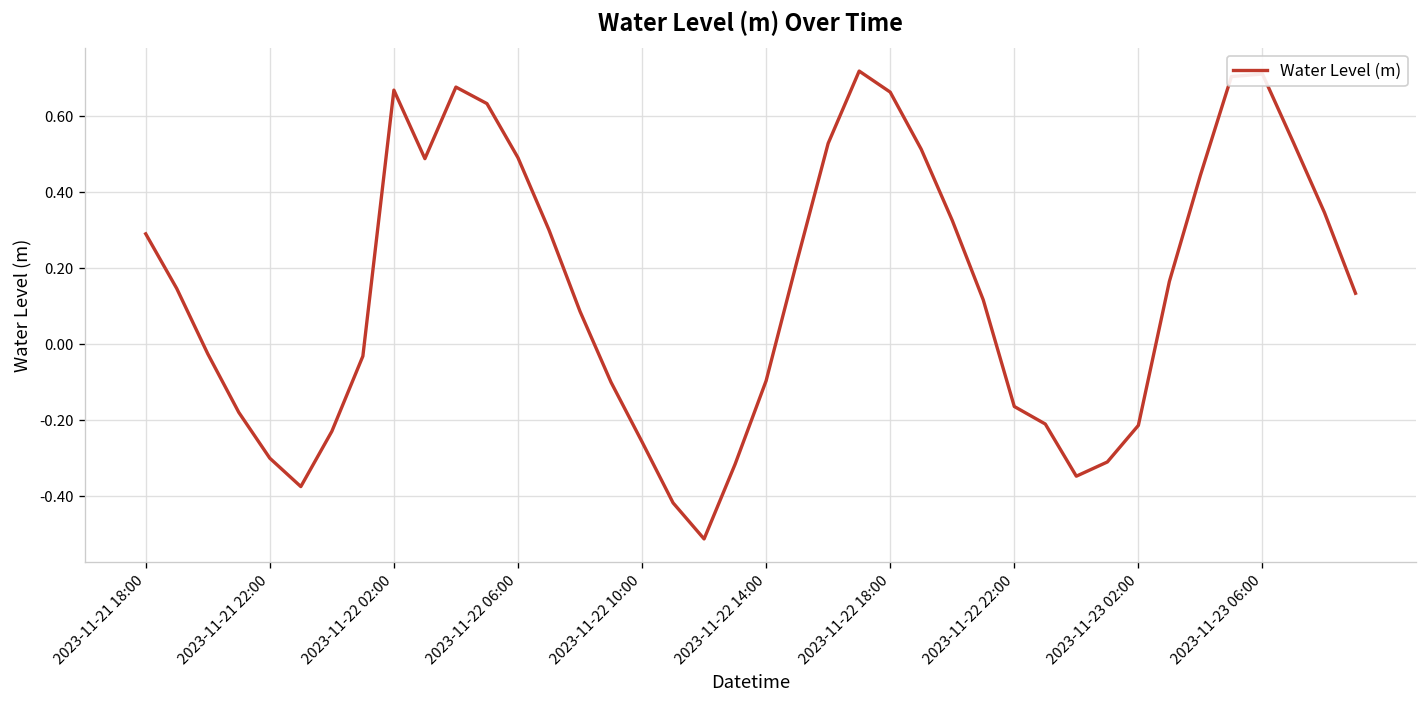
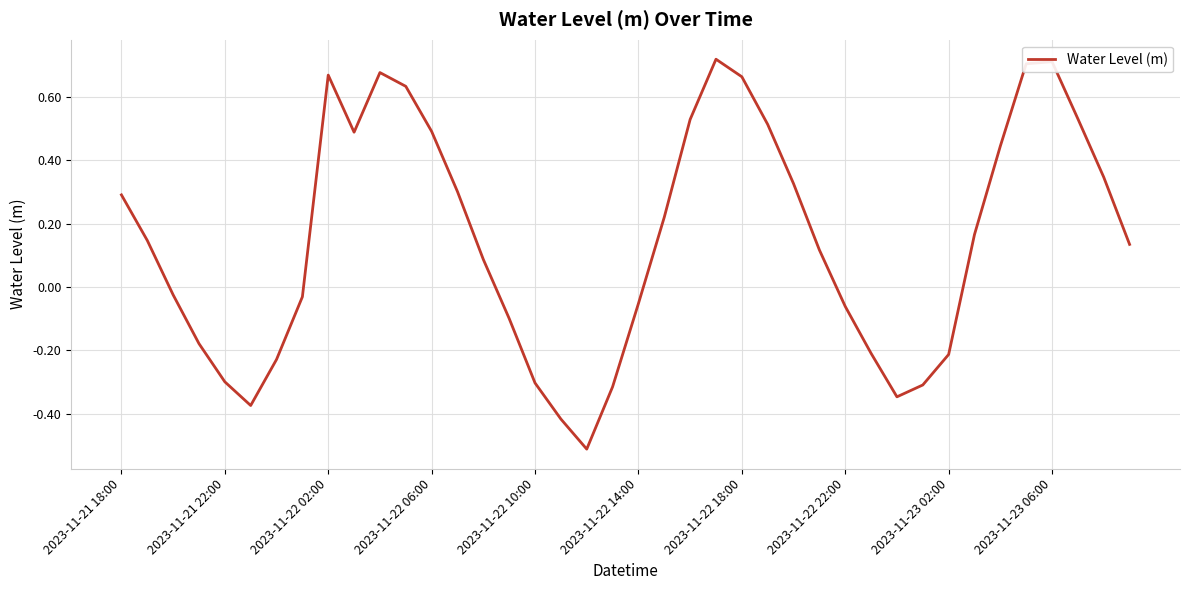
2023-11-22 10:00: -0.26 -> -0.30
2023-11-22 14:00: -0.10 -> -0.05
2023-11-22 22:00: -0.16 -> -0.06
